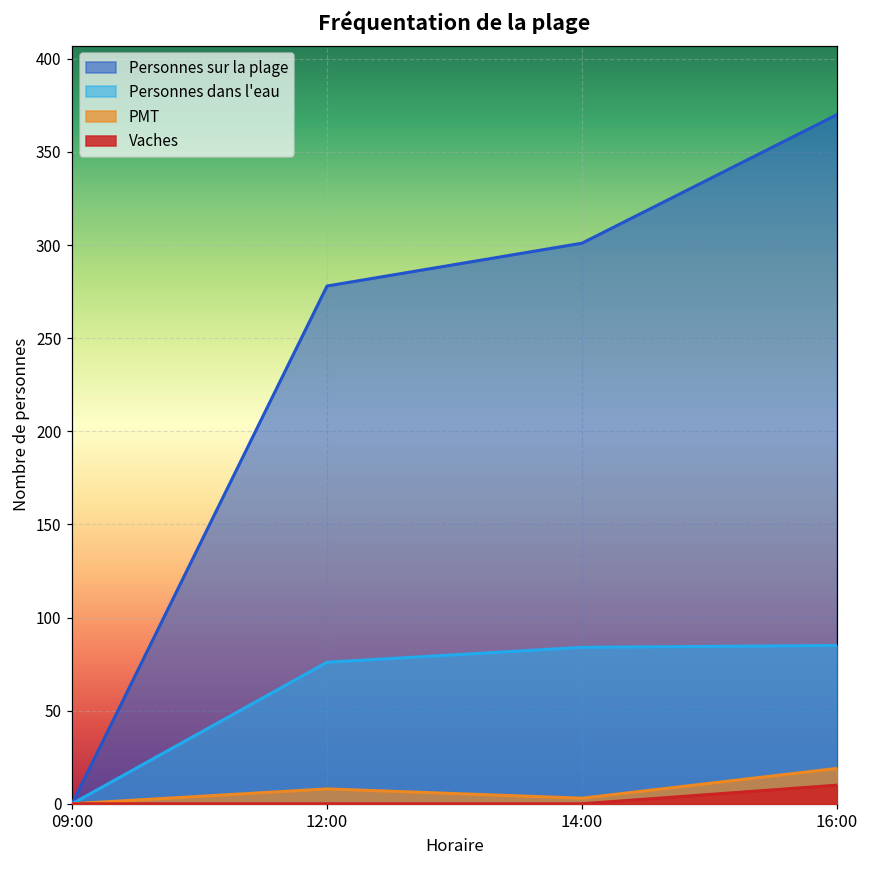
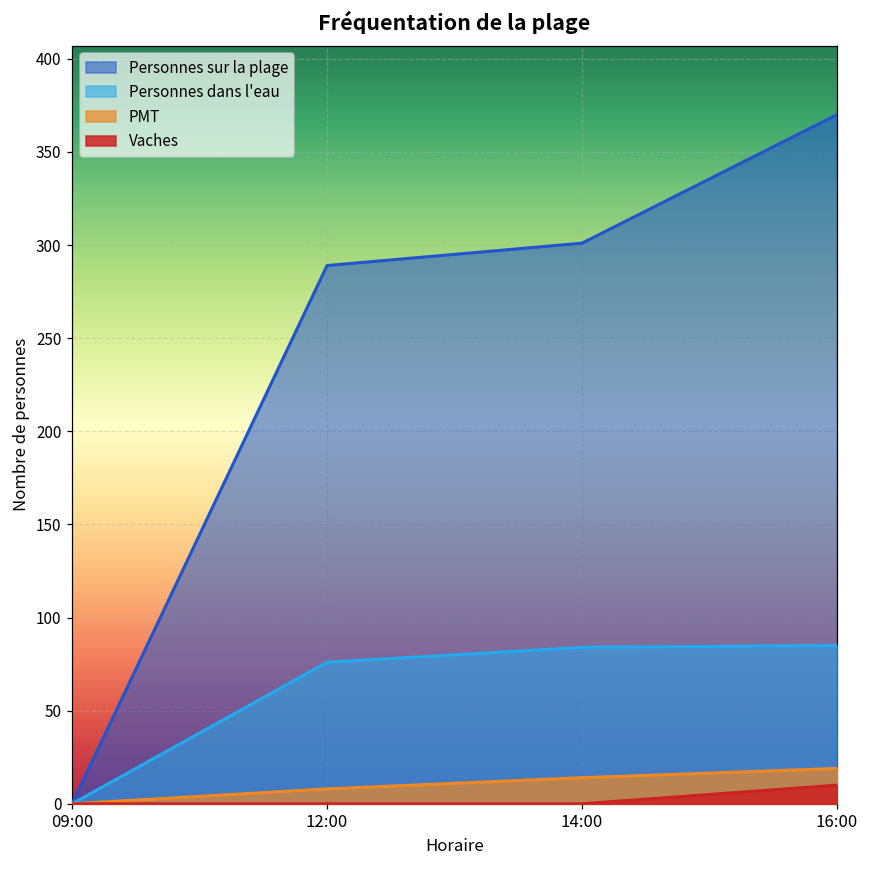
Personnes sur la plage, 12:00: 278 -> 289
PMT, 14:00: 3 -> 14
